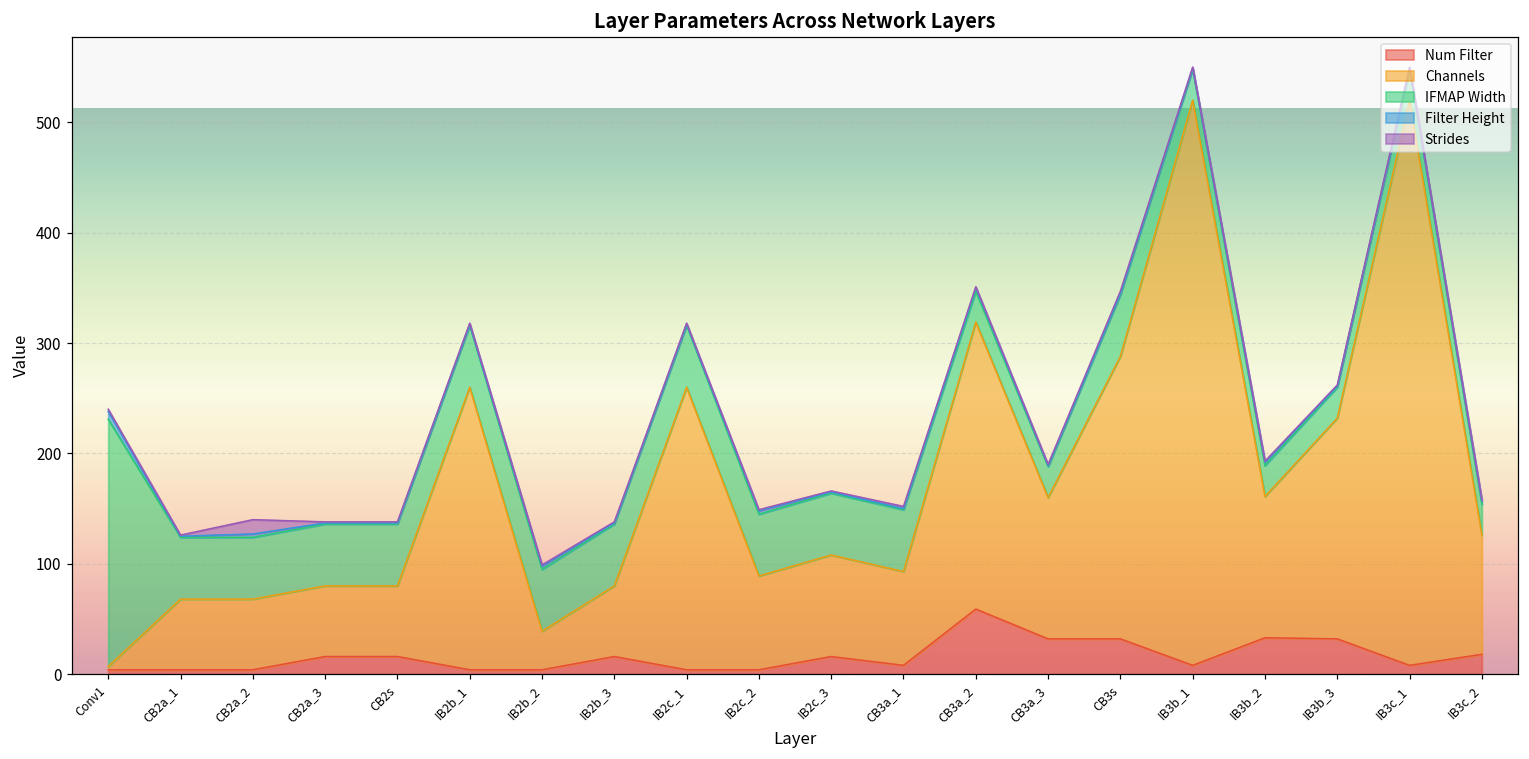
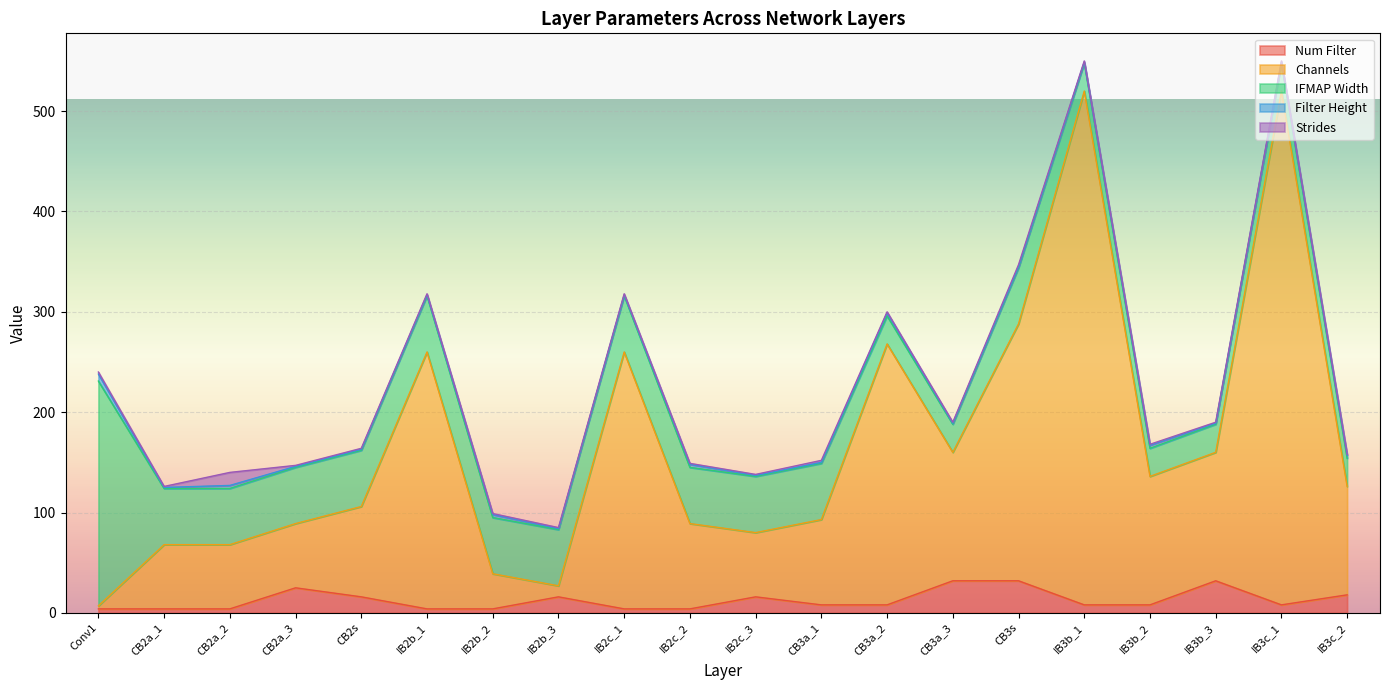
Num Filter, CB2a_3: 16 -> 25
Channels, CB2s: 64 -> 90
Channels, IB2b_3: 64 -> 11
Channels, IB2c_3: 92 -> 64
Num Filter, CB3a_2: 59 -> 8
Num Filter, IB3b_2: 33 -> 8
Channels, IB3b_3: 200 -> 128
